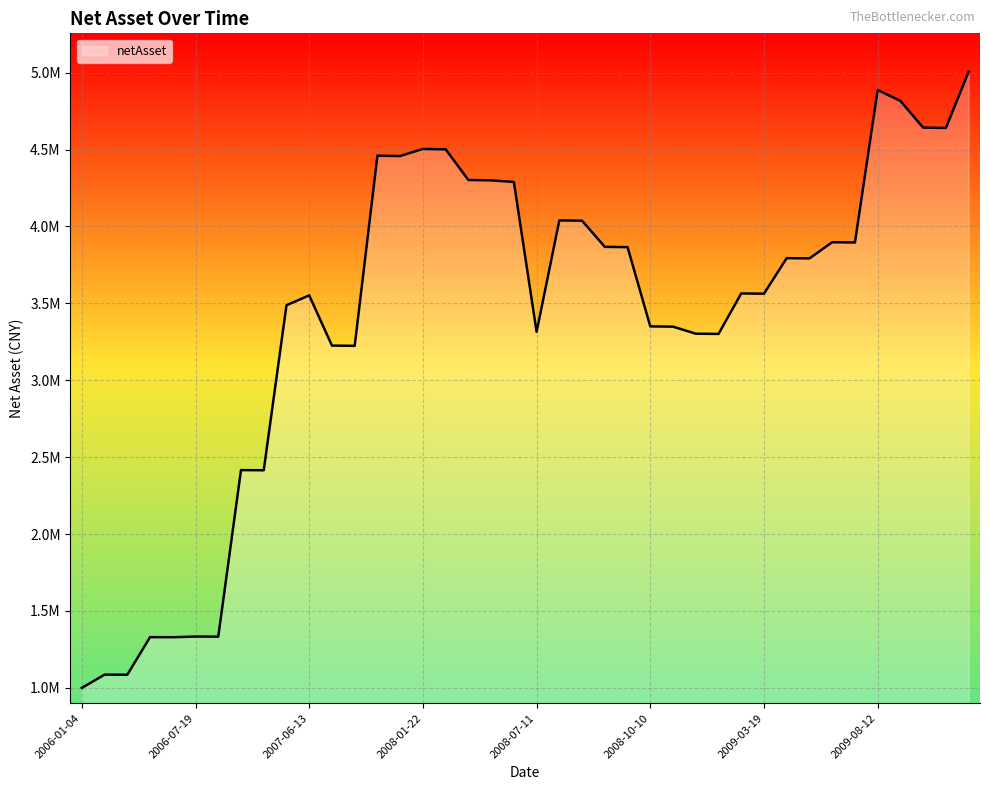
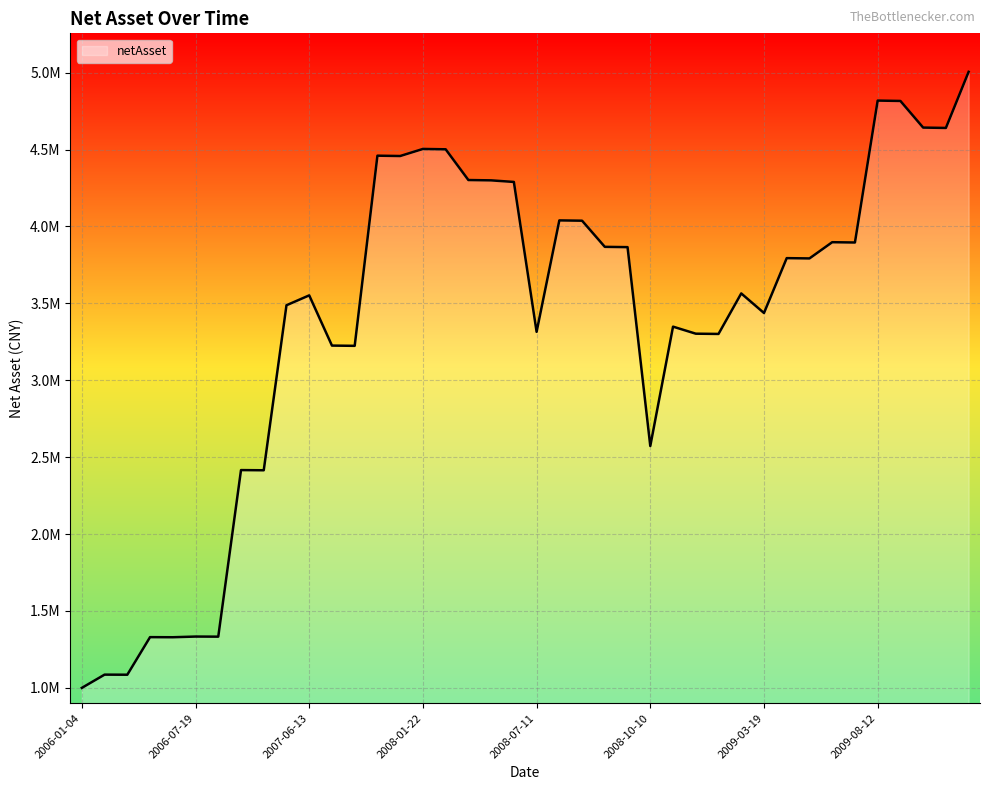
2008-10-10: 3350000 -> 2570000
2009-03-19: 3560000 -> 3440000
2009-08-12: 4890000 -> 4820000
